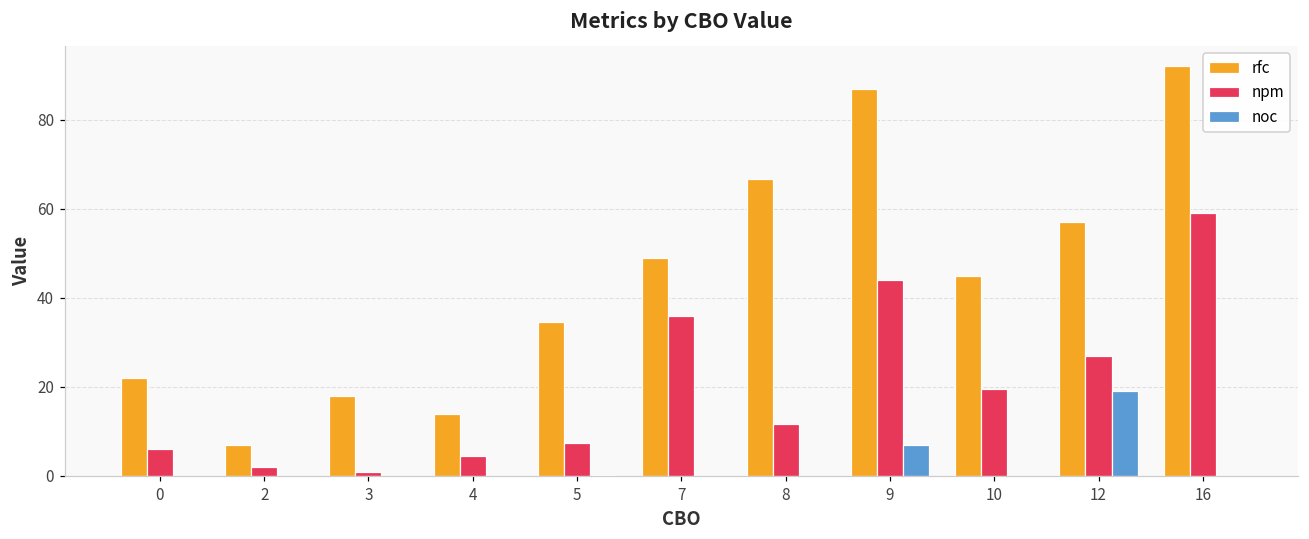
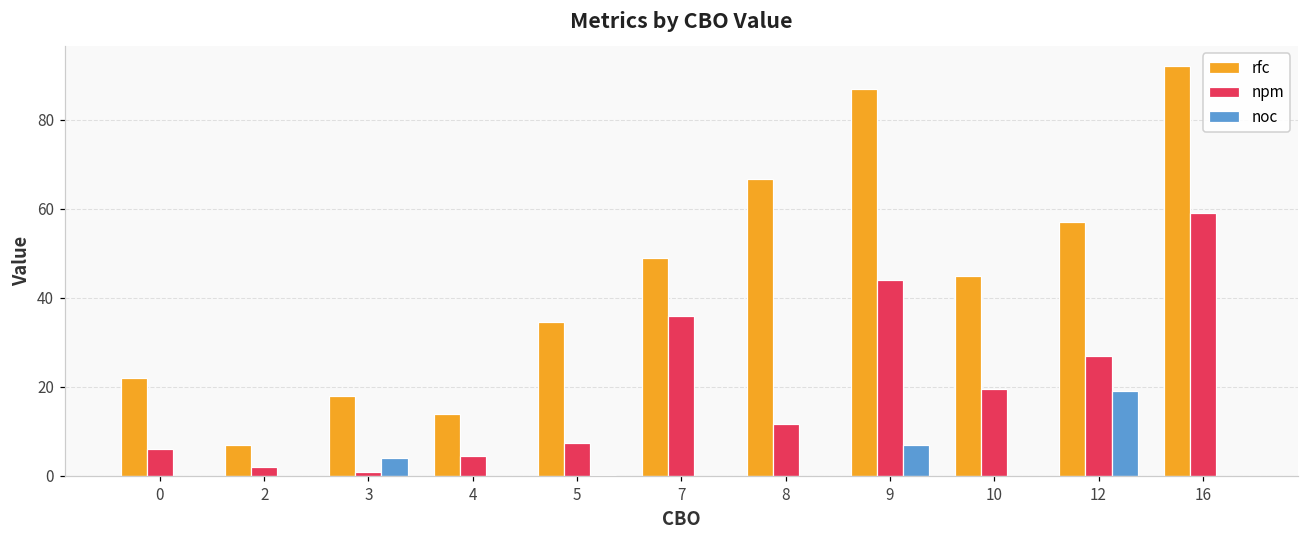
noc, 3: 0 -> 4
